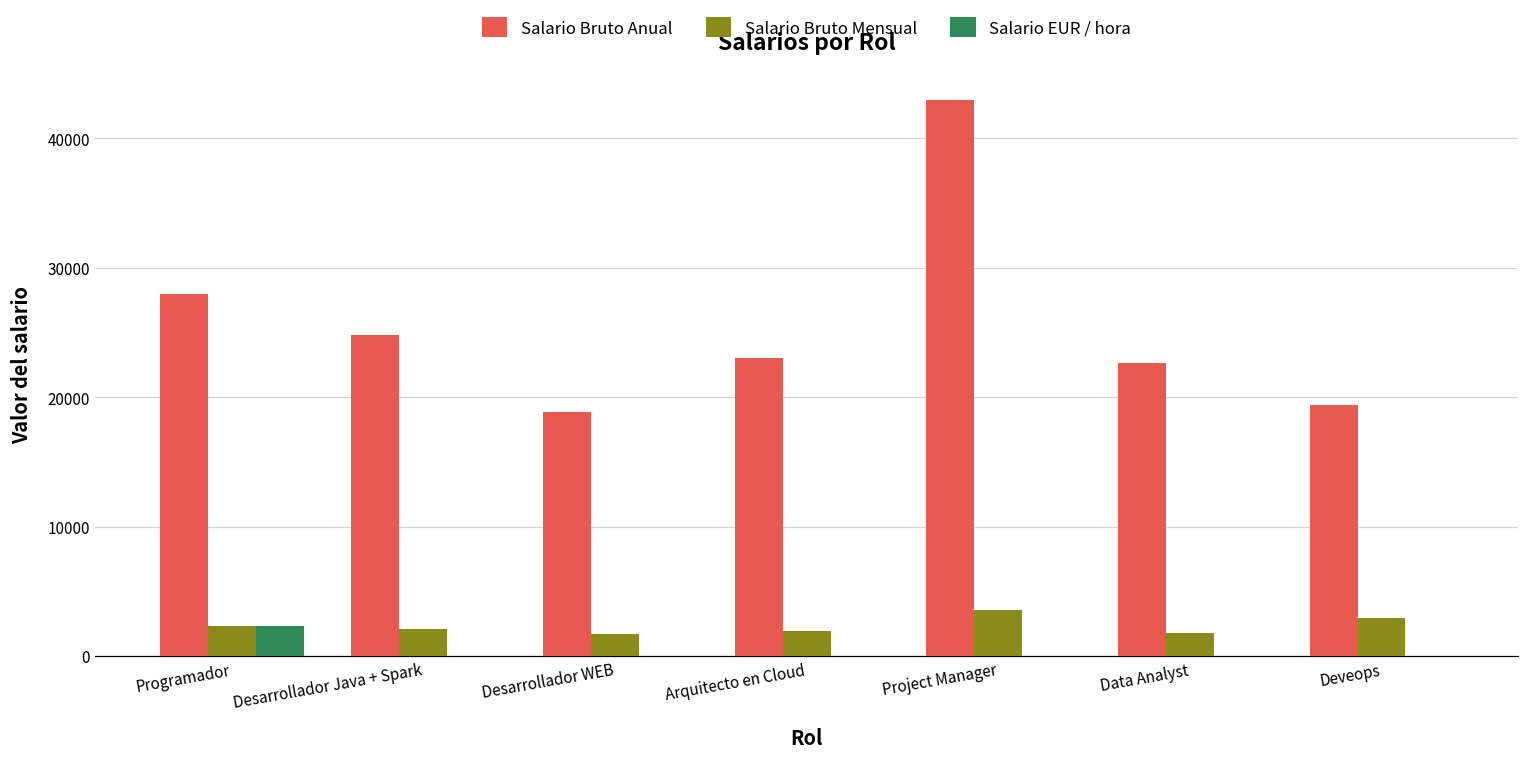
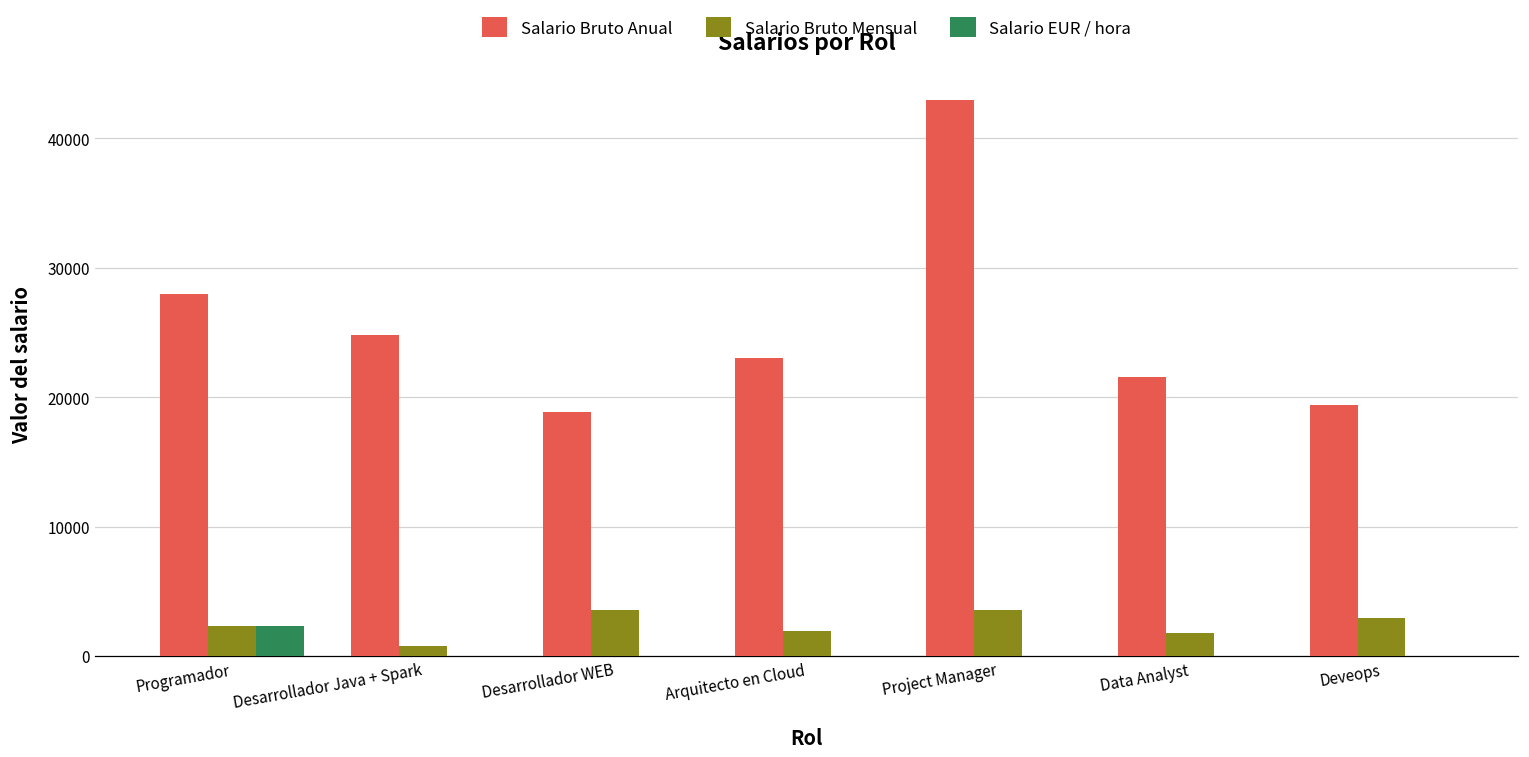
Salario Bruto Mensual, Desarrollador Java + Spark: 2100 -> 800
Salario Bruto Mensual, Desarrollador WEB: 1700 -> 3600
Salario Bruto Anual, Data Analyst: 22700 -> 21600
